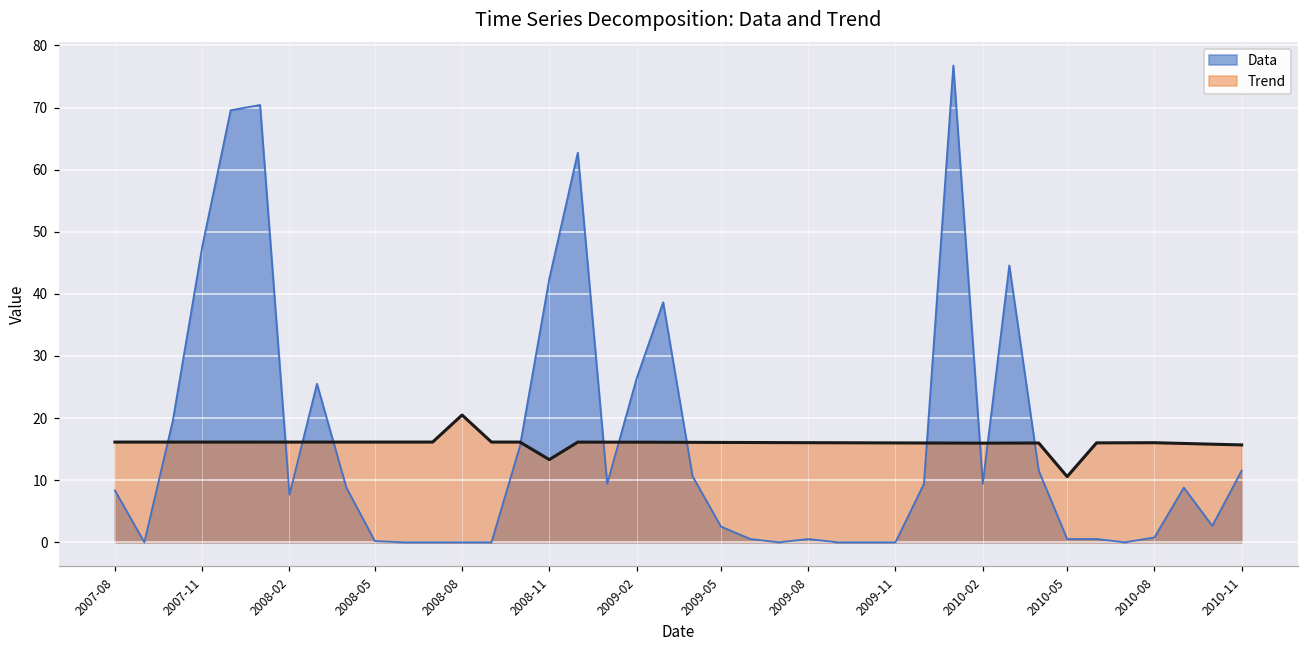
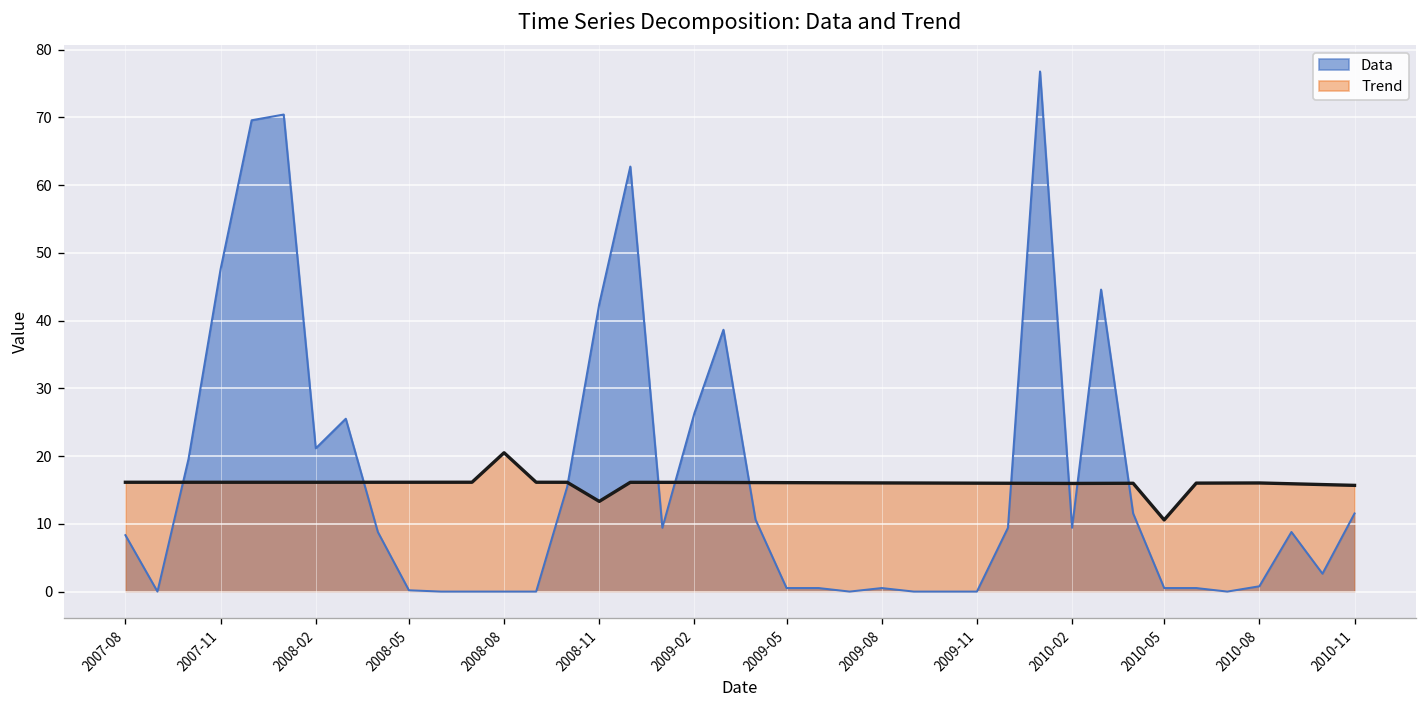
Data, 2008-02: 8 -> 21
Data, 2009-05: 3 -> 1
